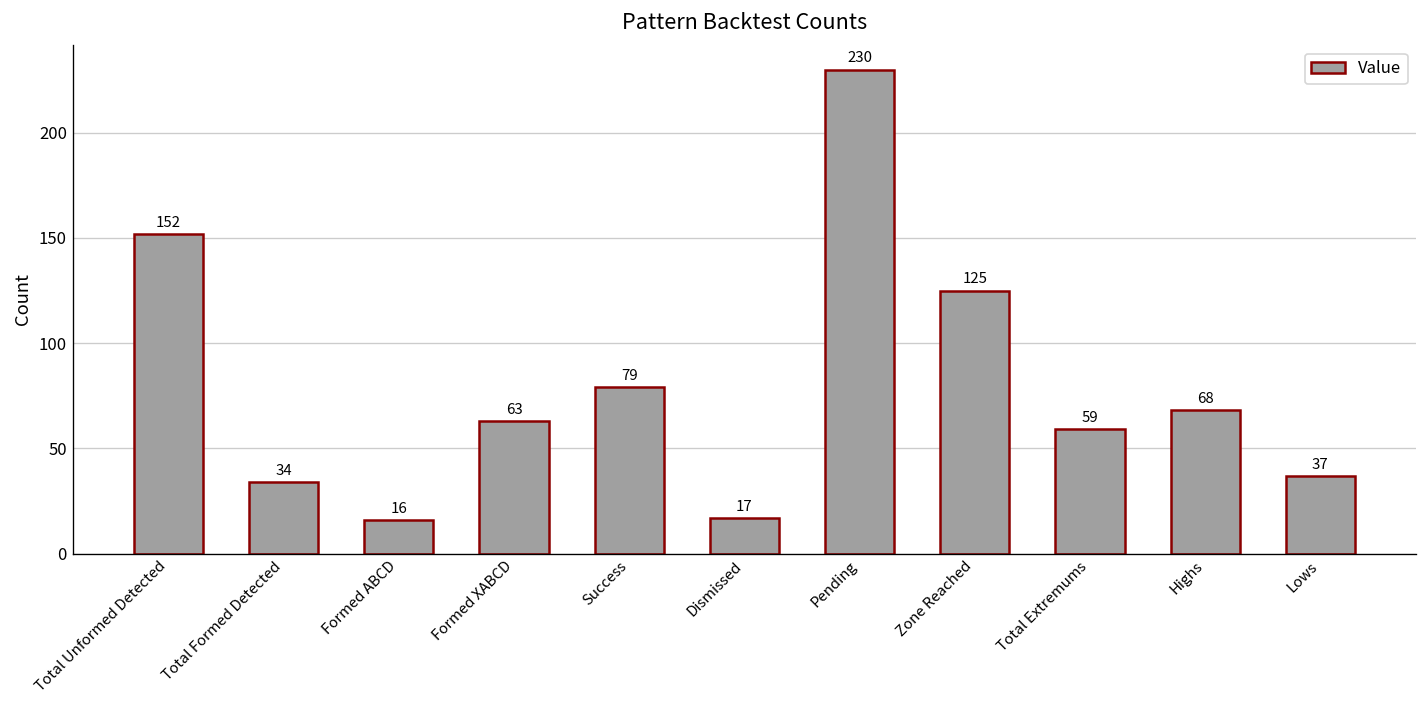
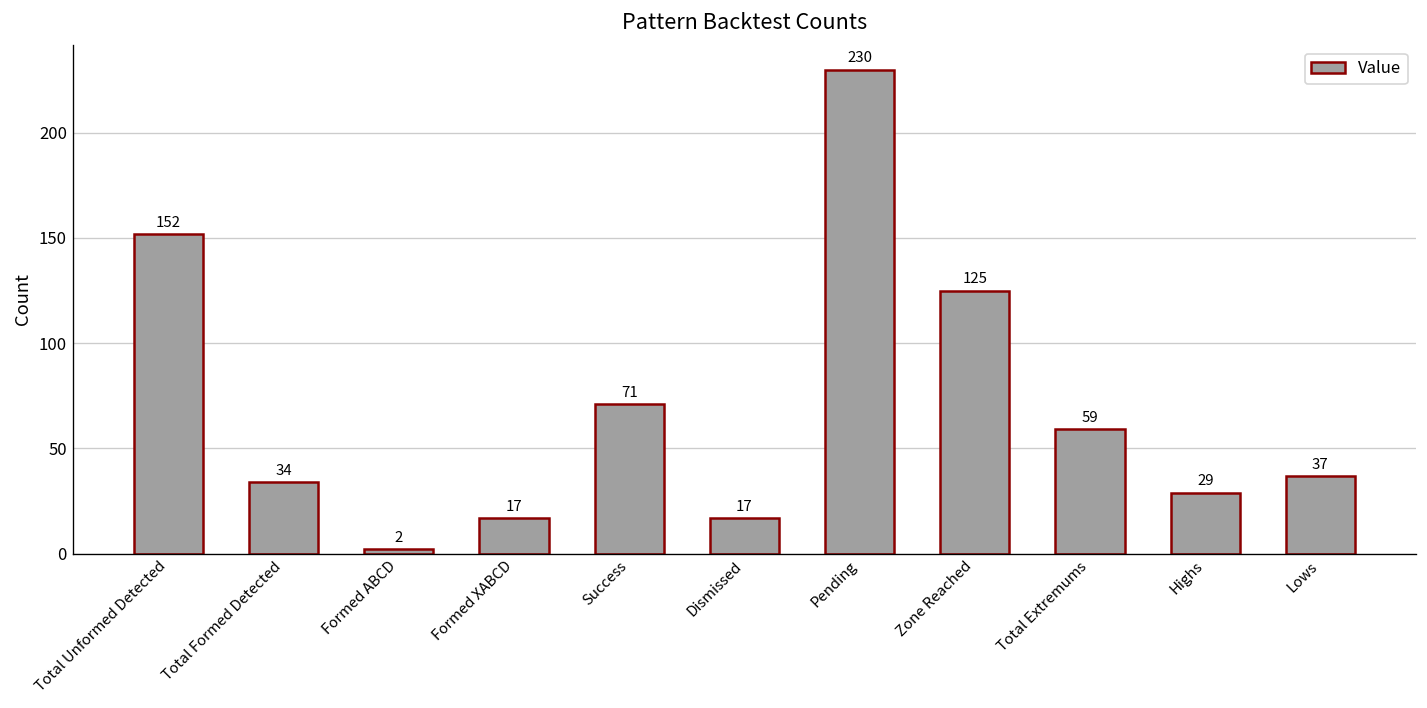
Formed ABCD: 16 -> 2
Formed XABCD: 63 -> 17
Success: 79 -> 71
Highs: 68 -> 29
